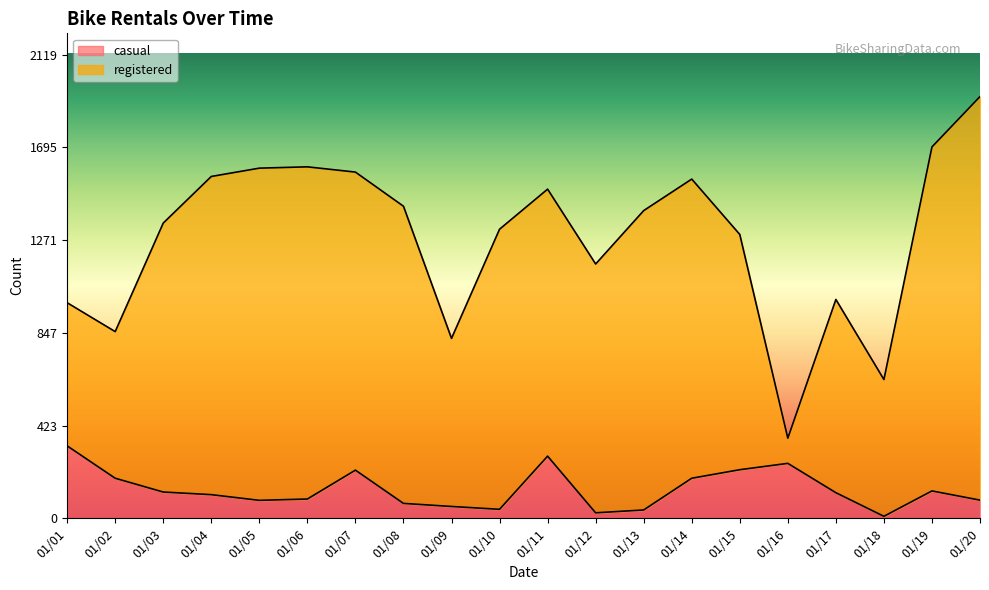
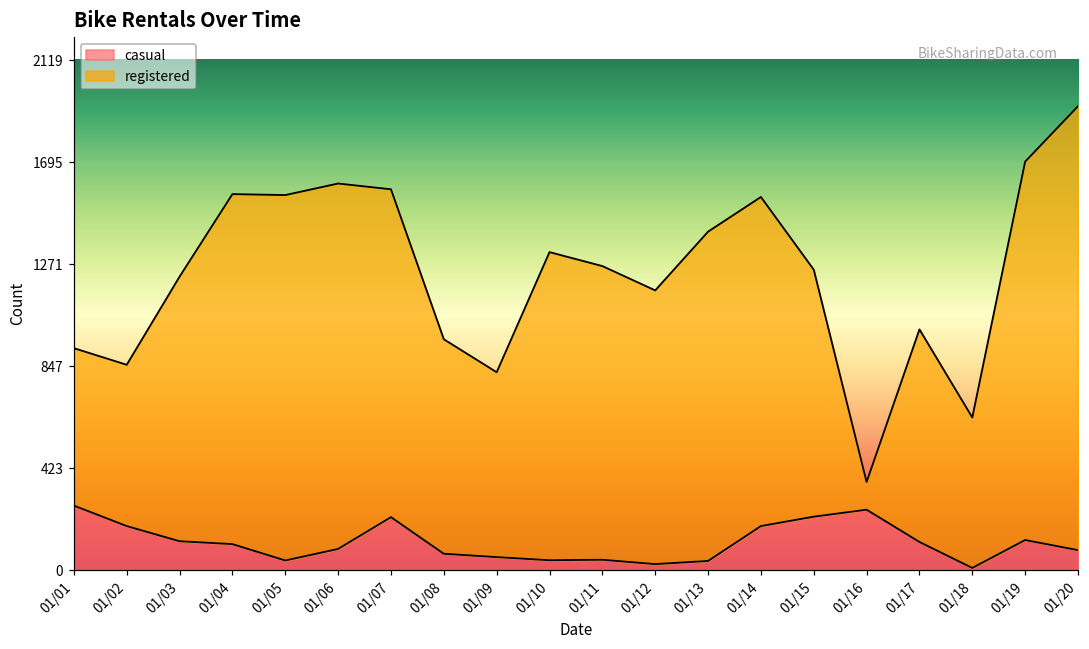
casual, 01/01: 330 -> 270
registered, 01/03: 1230 -> 1100
casual, 01/05: 80 -> 40
registered, 01/08: 1360 -> 890
casual, 01/11: 280 -> 40
registered, 01/15: 1080 -> 1030
